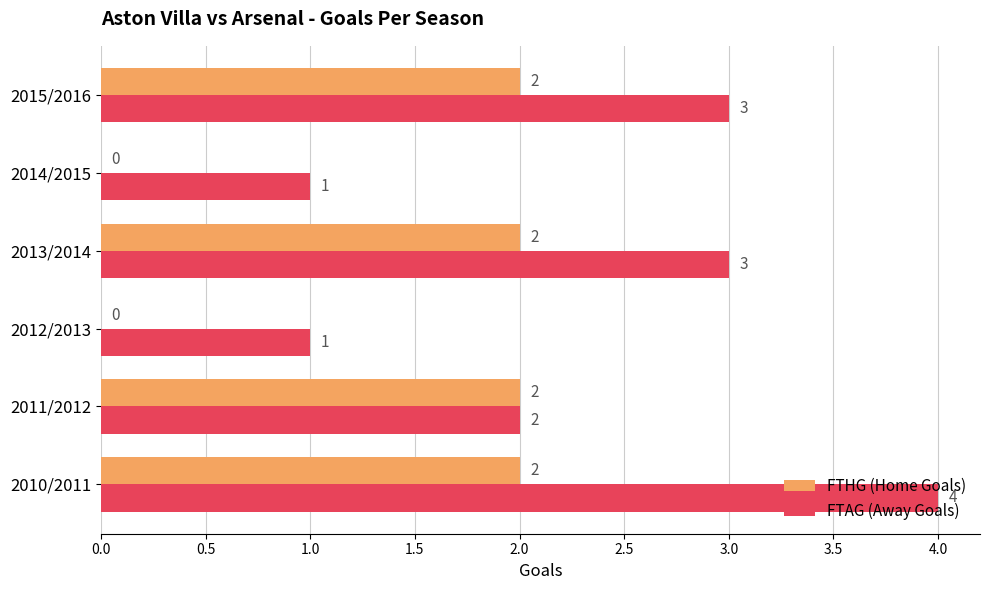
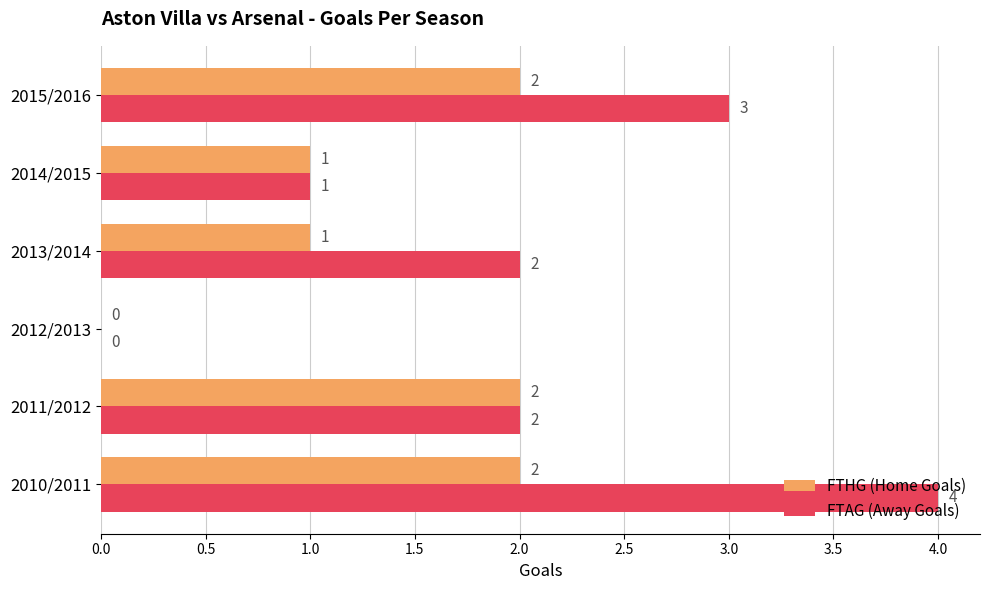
FTHG (Home Goals), 2014/2015: 0 -> 1
FTHG (Home Goals), 2013/2014: 2 -> 1
FTAG (Away Goals), 2013/2014: 3 -> 2
FTAG (Away Goals), 2012/2013: 1 -> 0
